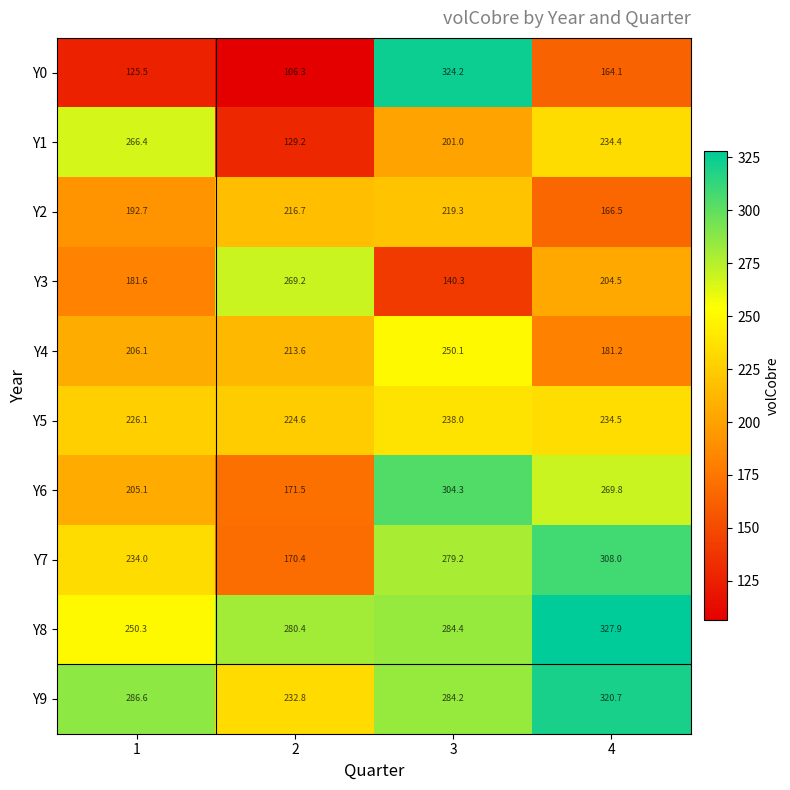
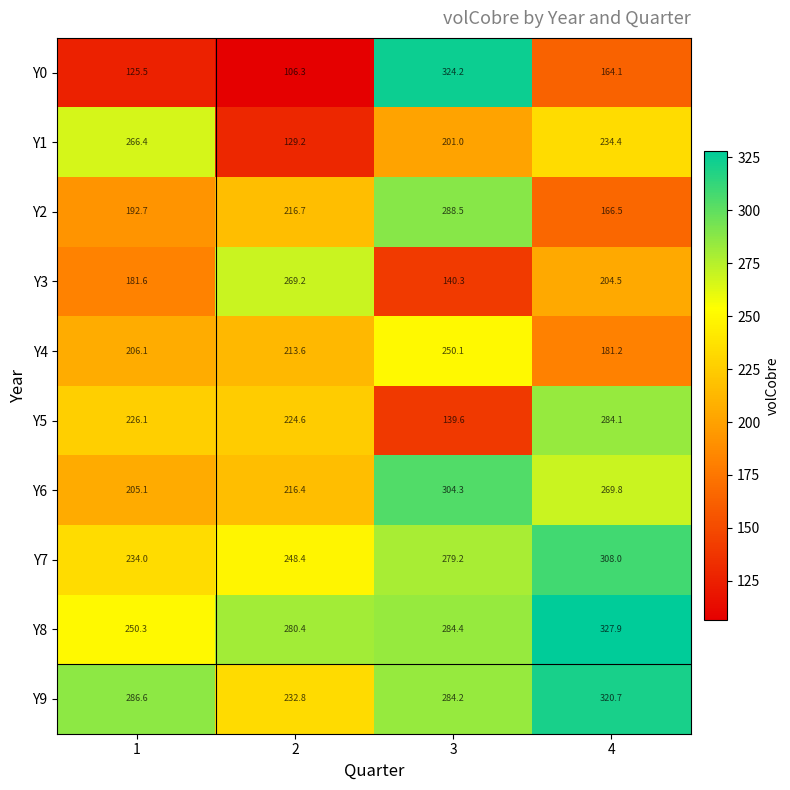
Y2, 3: 219.3 -> 288.5
Y5, 3: 238.0 -> 139.6
Y5, 4: 234.5 -> 284.1
Y6, 2: 171.5 -> 216.4
Y7, 2: 170.4 -> 248.4
